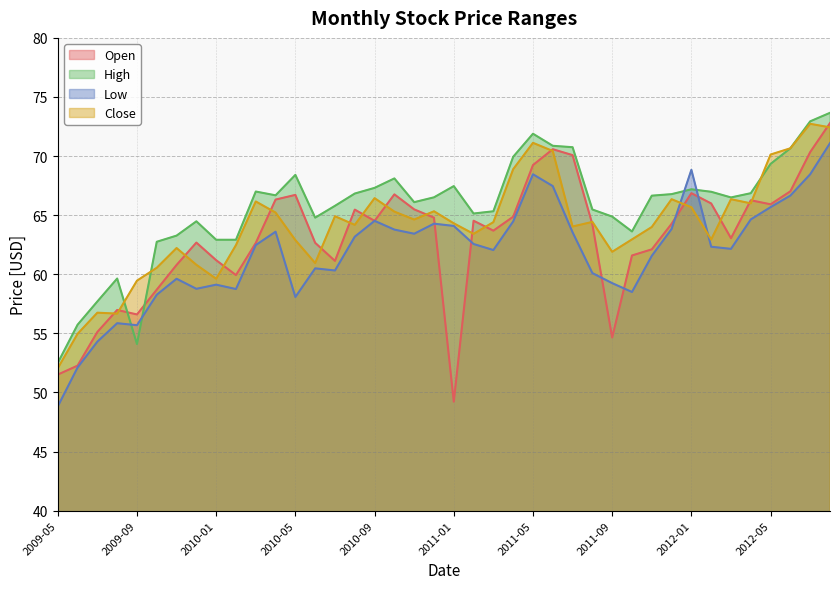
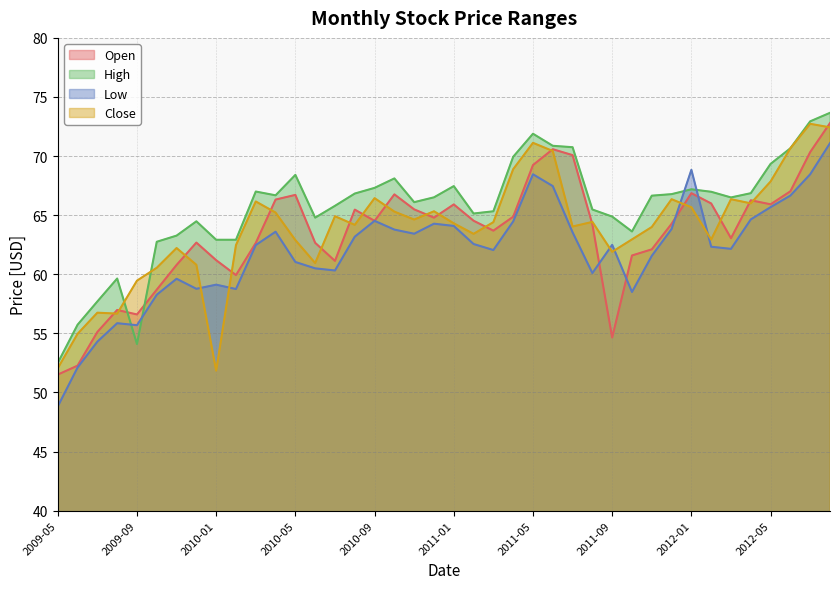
Close, 2010-01: 59.6 -> 51.8
Low, 2010-05: 58.1 -> 61.0
Open, 2011-01: 49.2 -> 65.9
Low, 2011-09: 59.3 -> 62.5
Close, 2012-05: 70.1 -> 67.8
